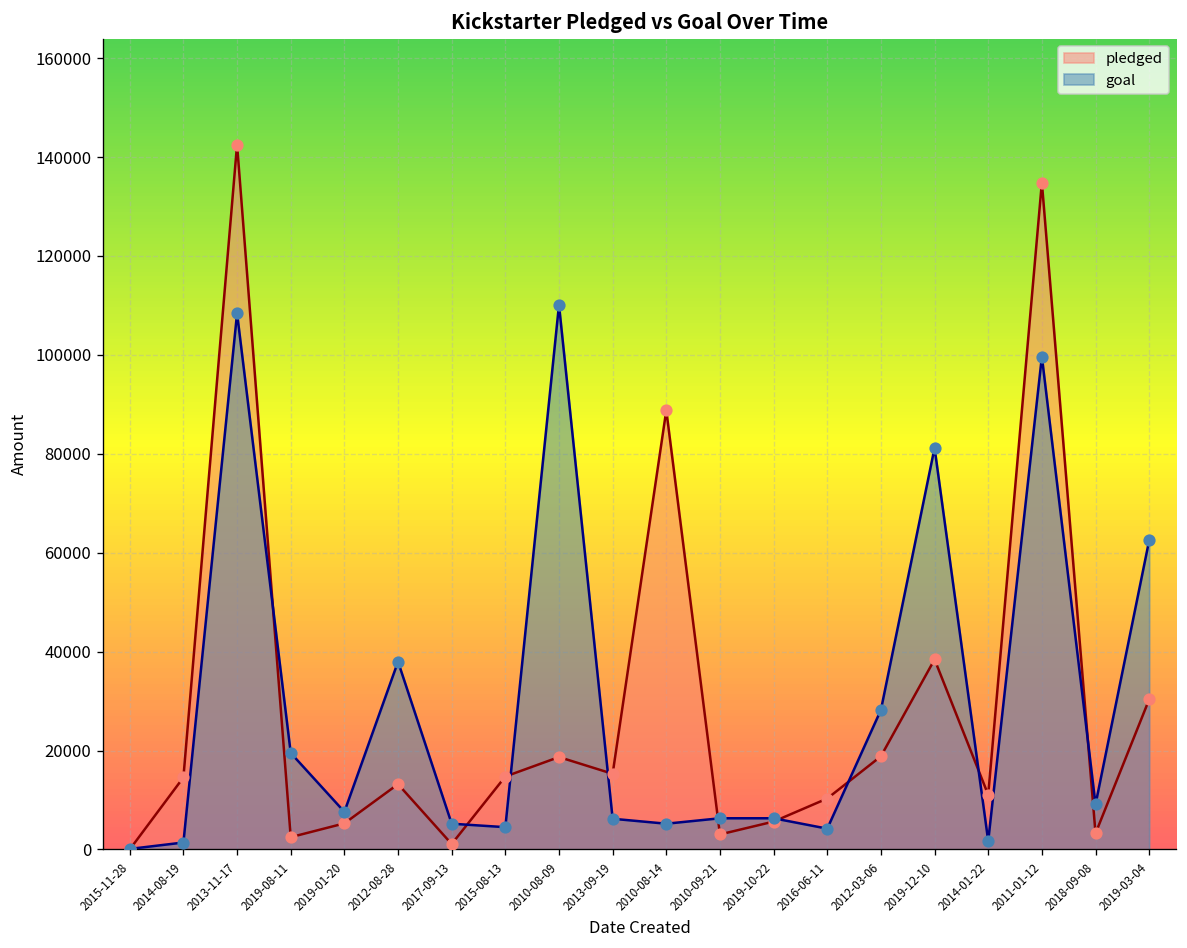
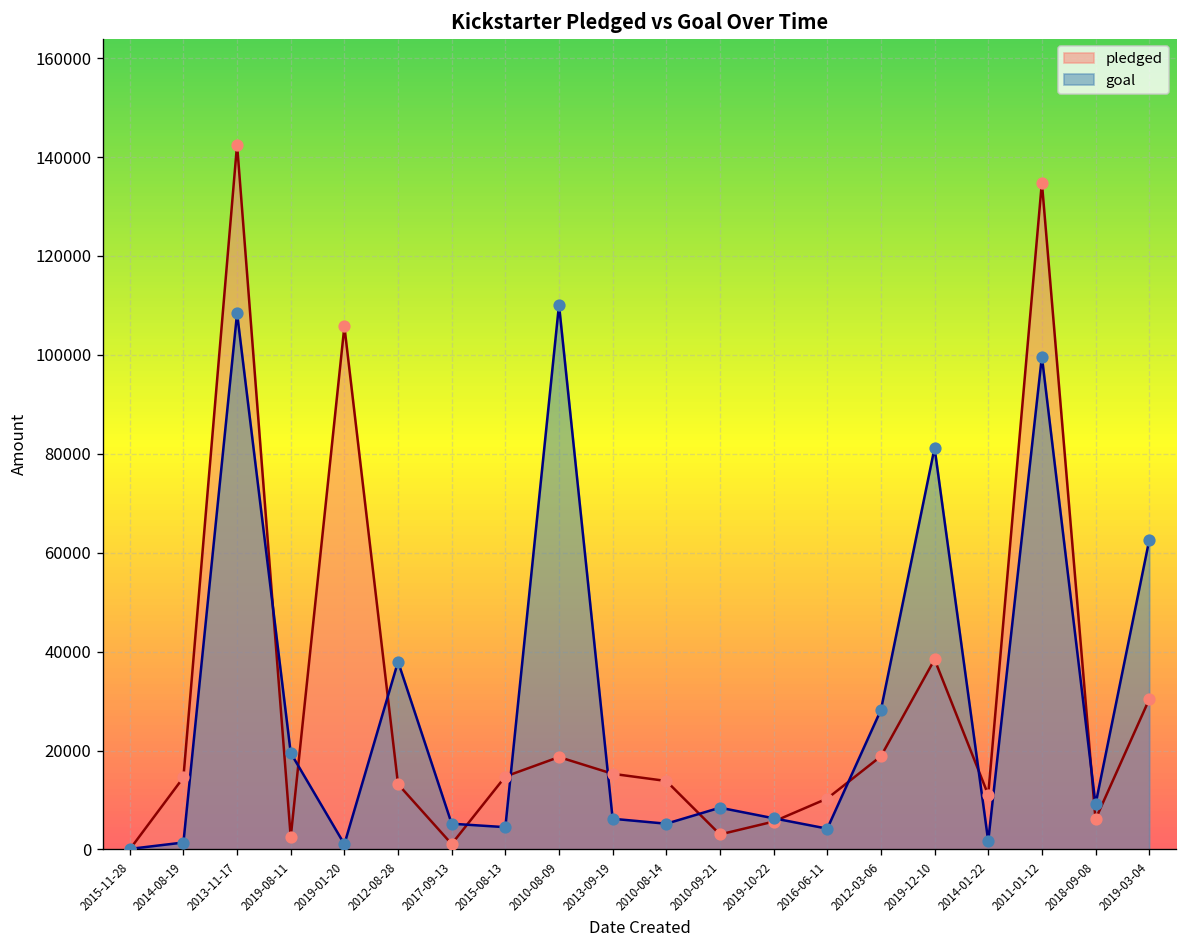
pledged, 2019-01-20: 5000 -> 106000
goal, 2019-01-20: 8000 -> 1000
pledged, 2010-08-14: 89000 -> 14000
goal, 2010-09-21: 6000 -> 8000
pledged, 2018-09-08: 3000 -> 6000
